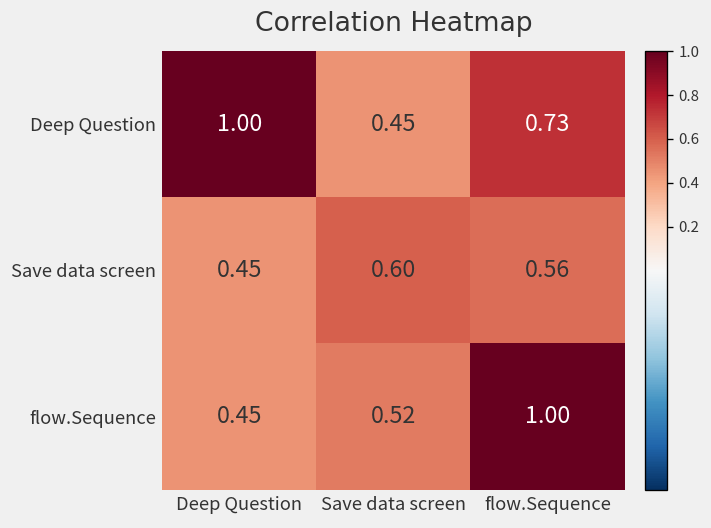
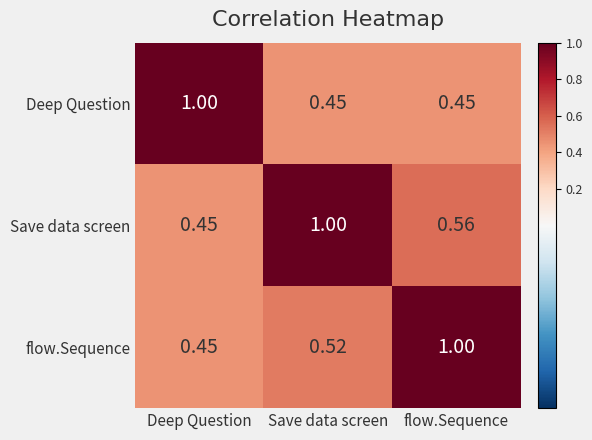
Deep Question, flow.Sequence: 0.73 -> 0.45
Save data screen, Save data screen: 0.60 -> 1.00
